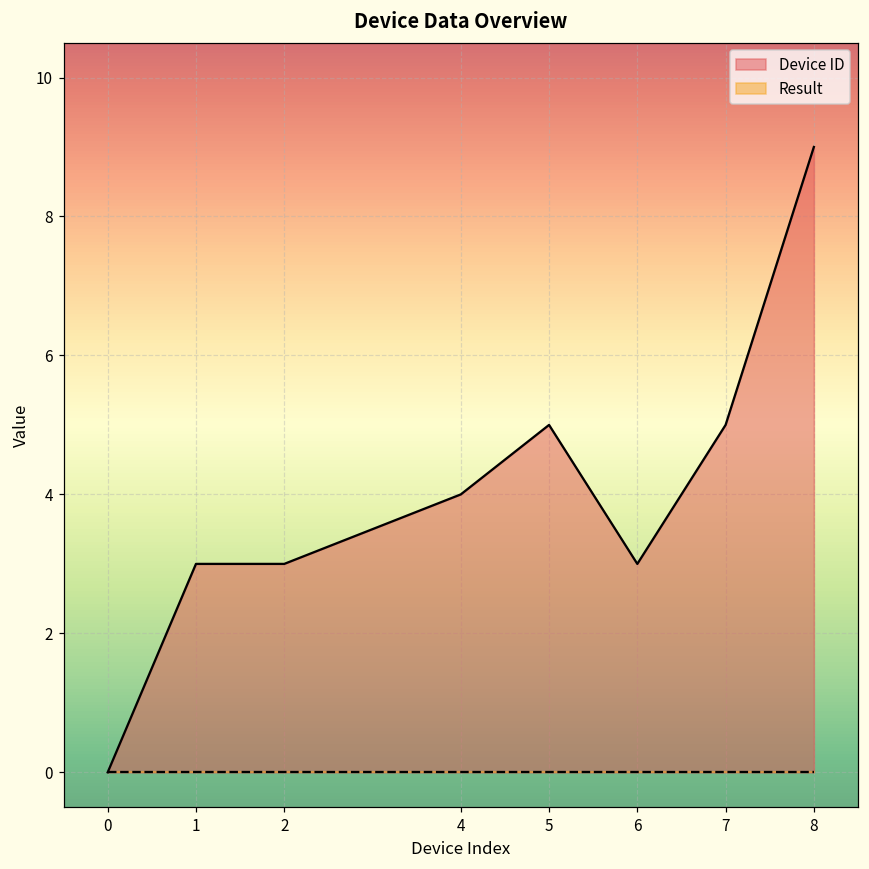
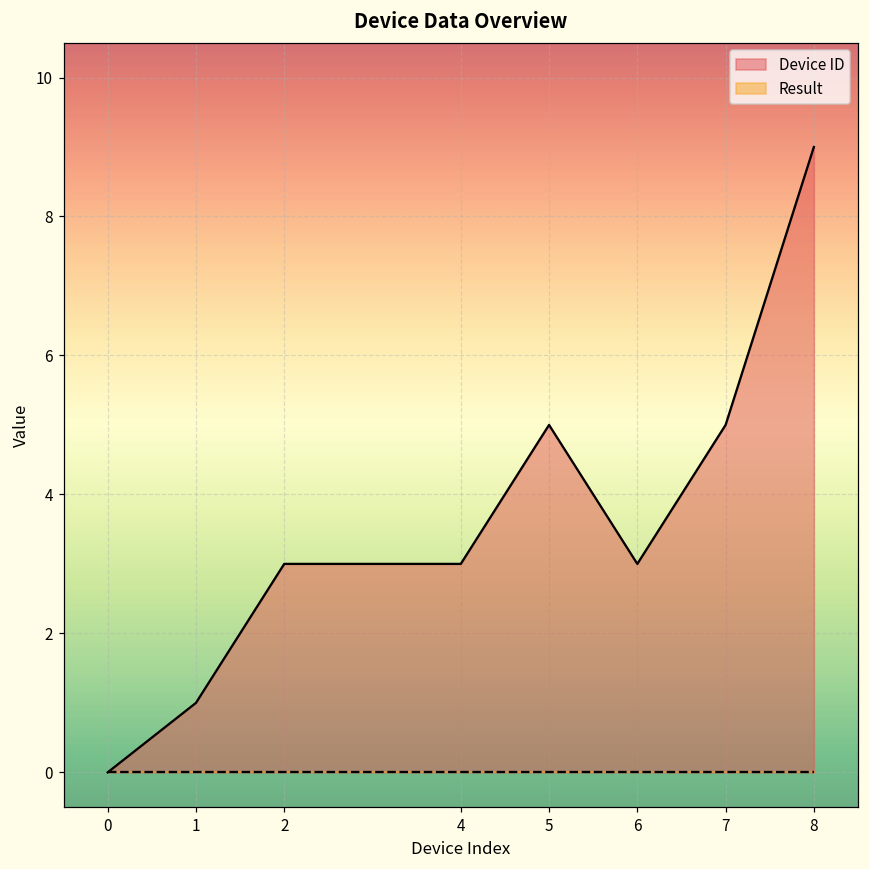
Device ID, 1: 3 -> 1
Device ID, 4: 4 -> 3
